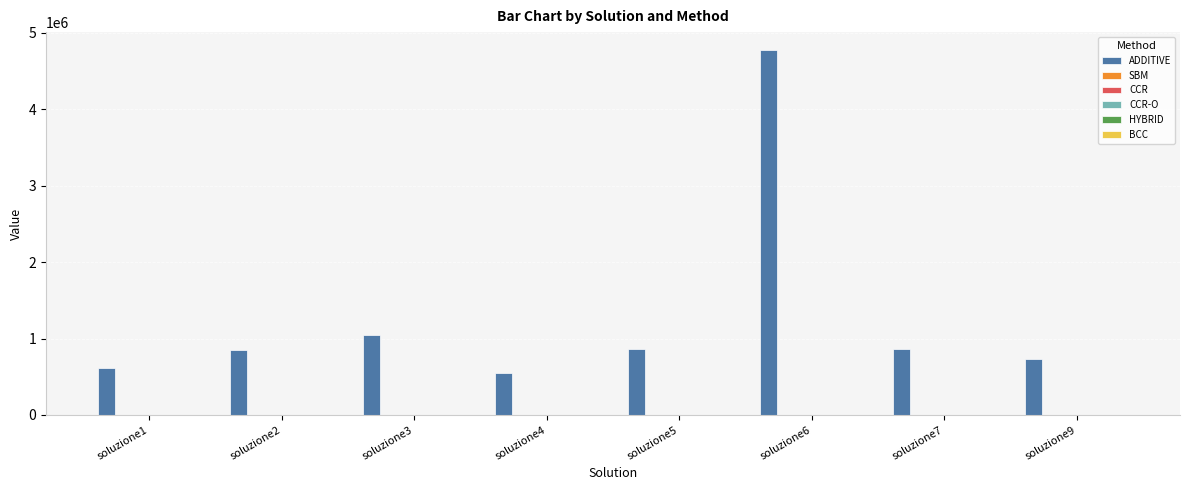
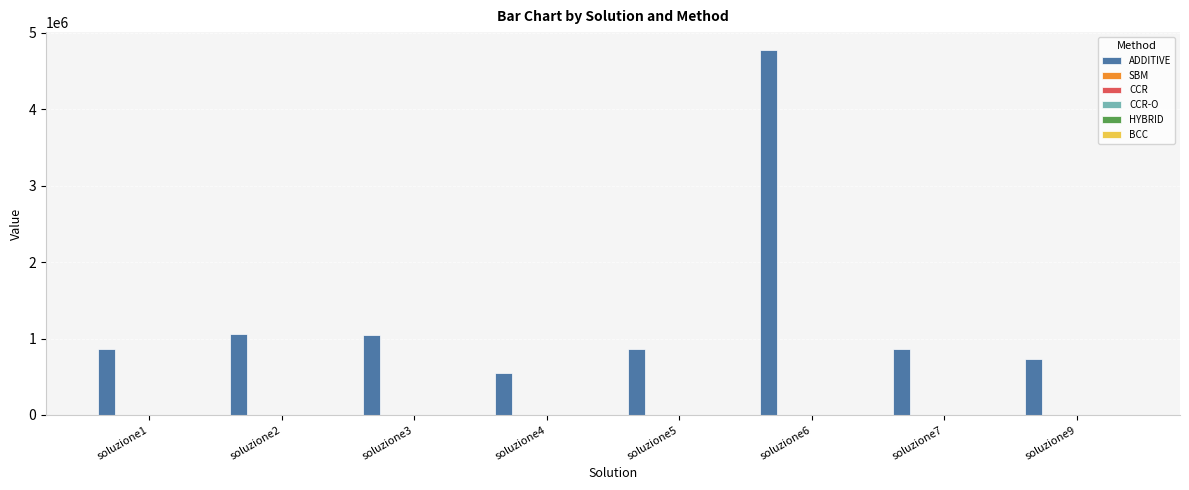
ADDITIVE, soluzione1: 600000 -> 900000
ADDITIVE, soluzione2: 900000 -> 1100000
